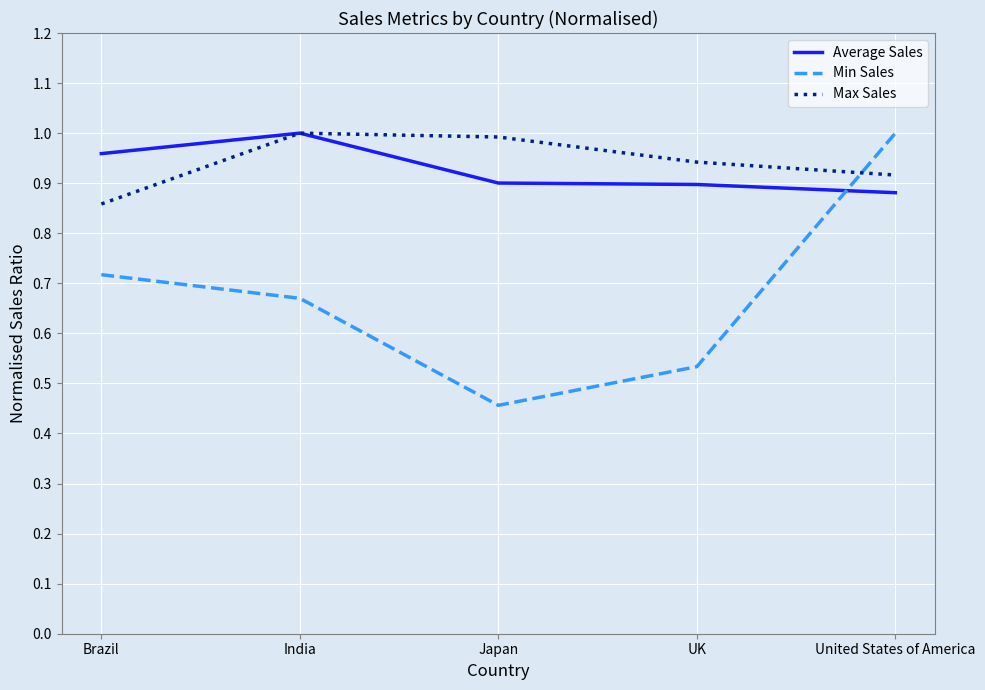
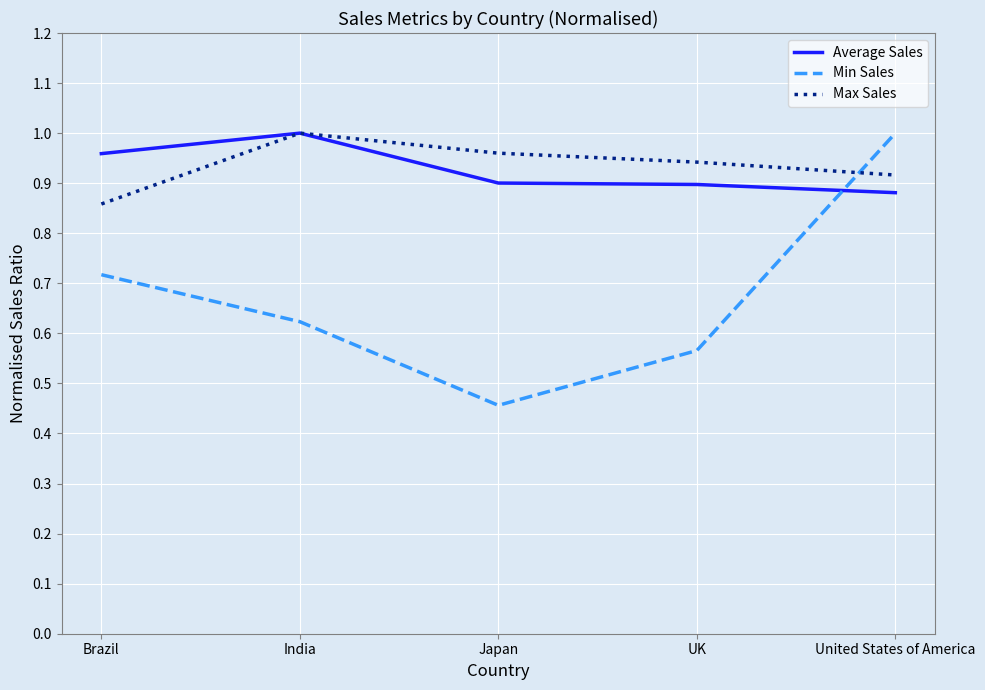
Min Sales, India: 0.67 -> 0.62
Max Sales, Japan: 0.99 -> 0.96
Min Sales, UK: 0.53 -> 0.57
